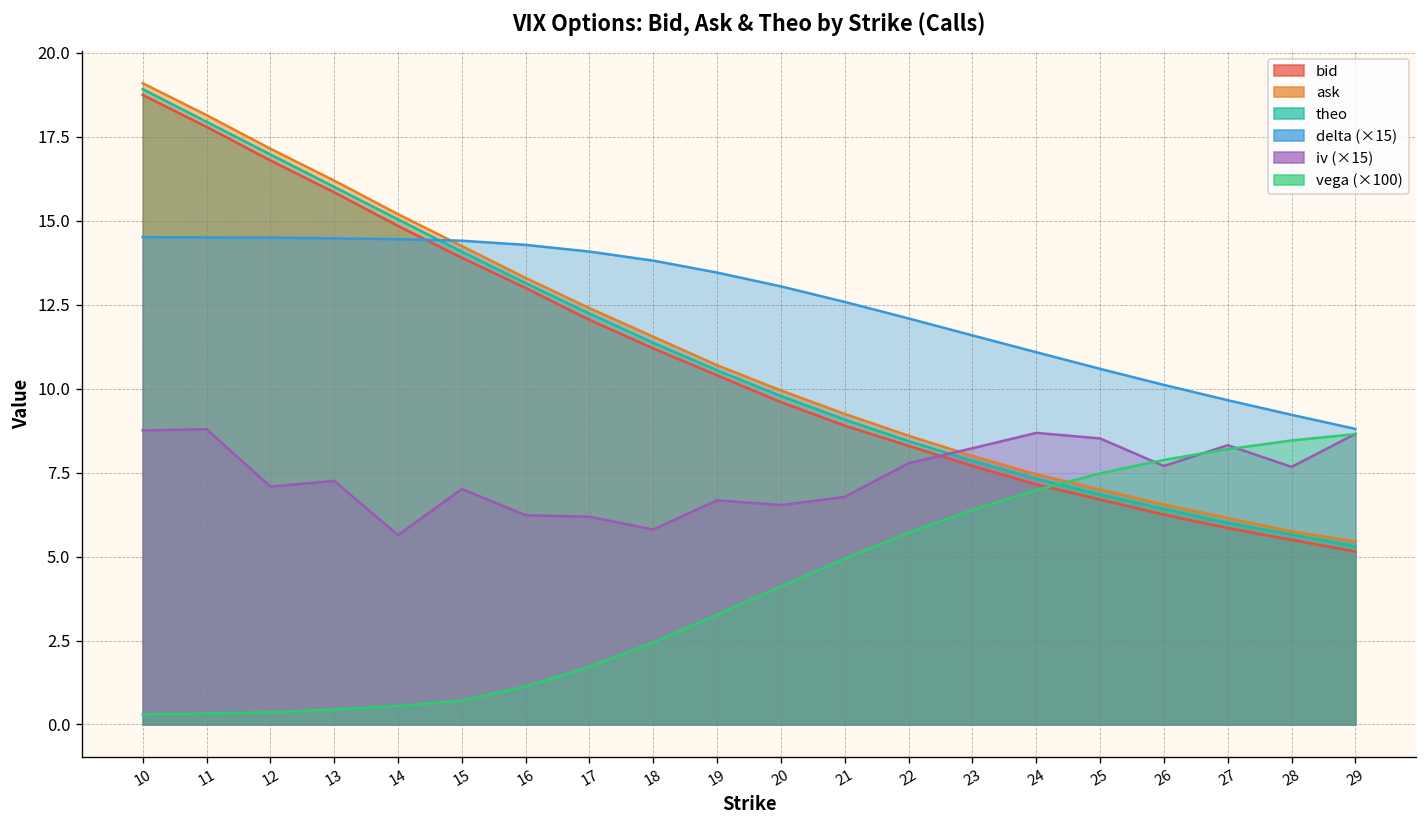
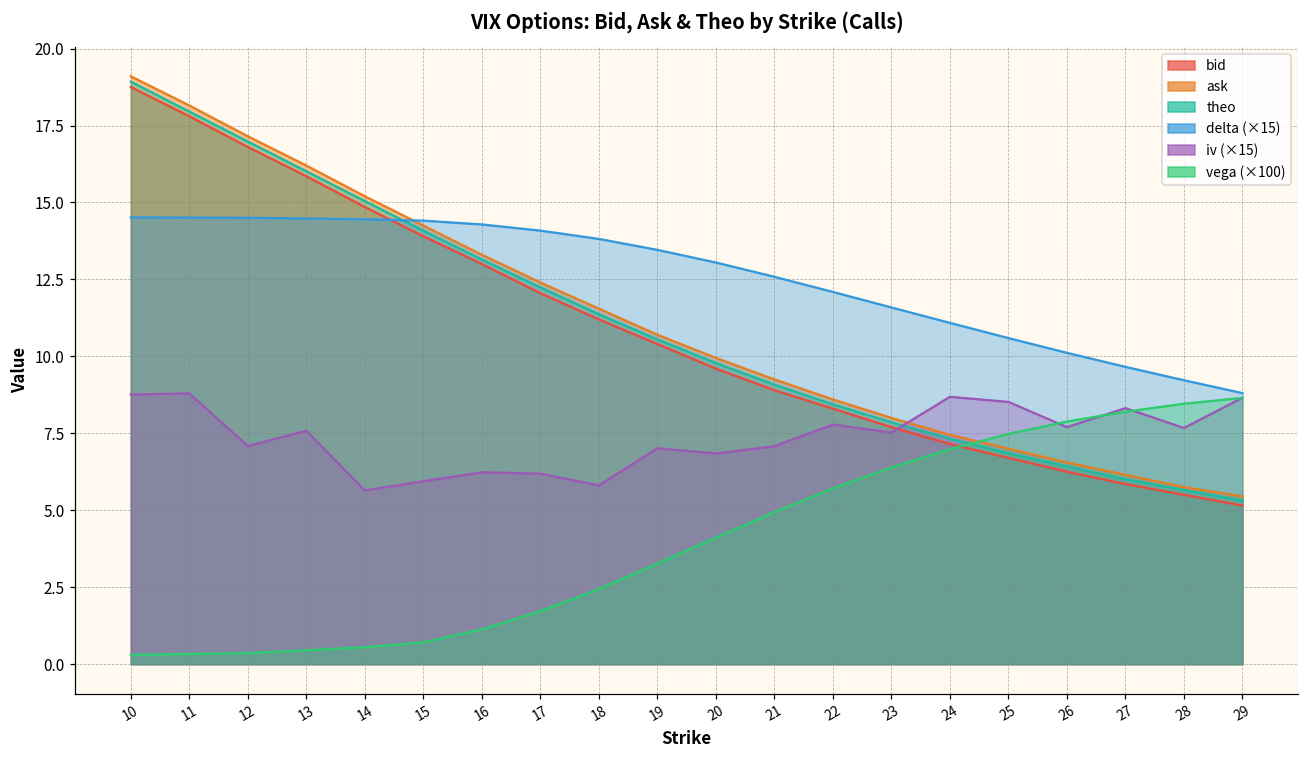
iv (×15), 13: 7.3 -> 7.6
iv (×15), 15: 7.0 -> 5.9
iv (×15), 19: 6.7 -> 7.0
iv (×15), 20: 6.5 -> 6.8
iv (×15), 21: 6.8 -> 7.1
iv (×15), 23: 8.2 -> 7.5
